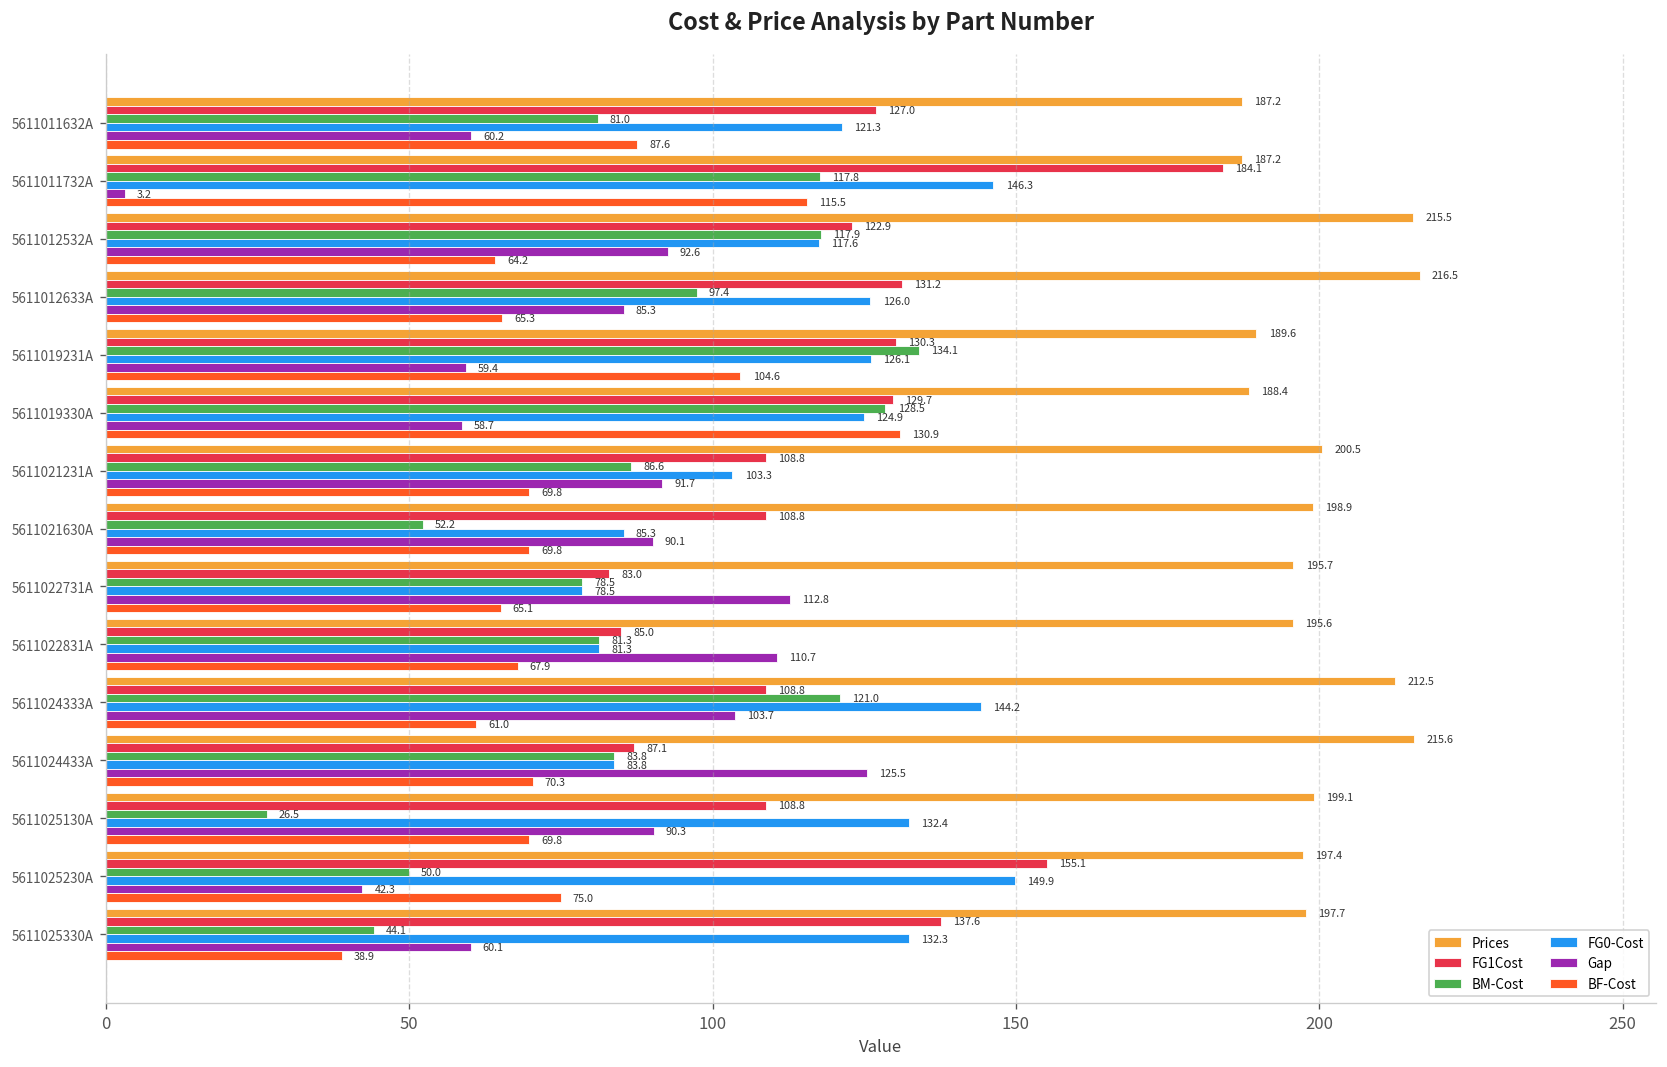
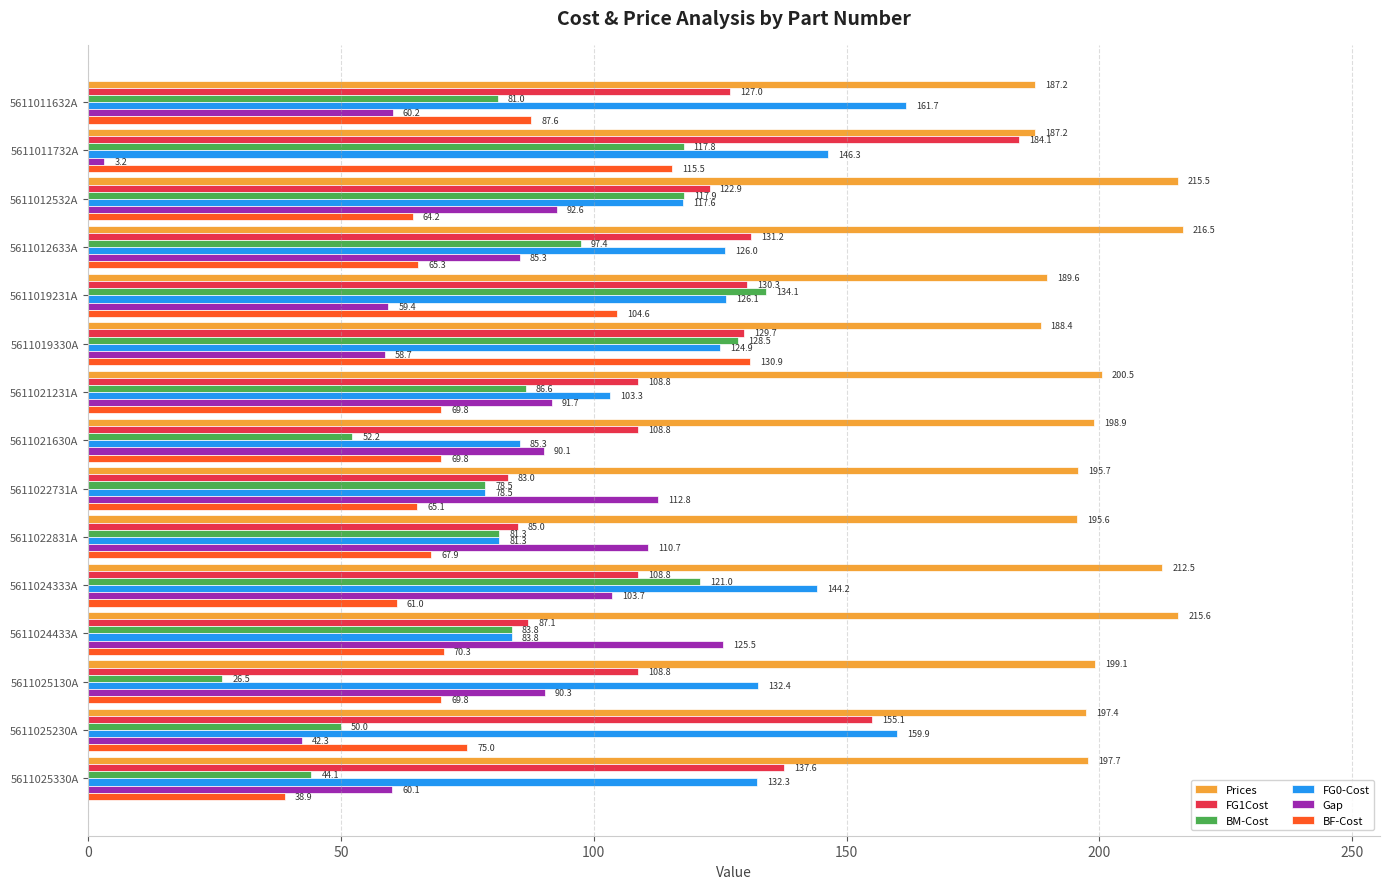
FG0-Cost, 5611011632A: 121.3 -> 161.7
FG0-Cost, 5611025230A: 149.9 -> 159.9
